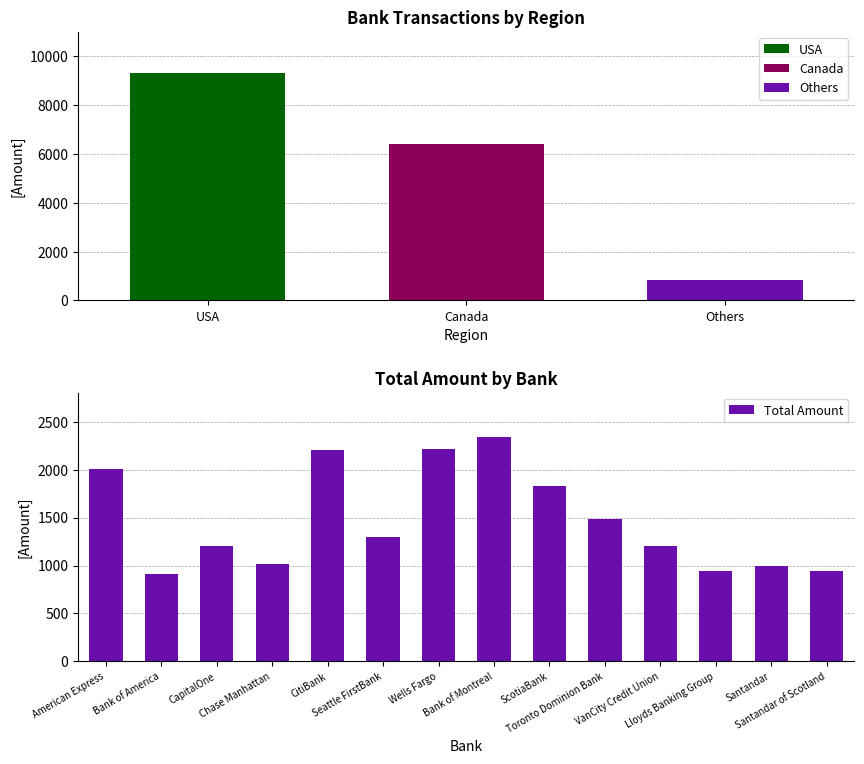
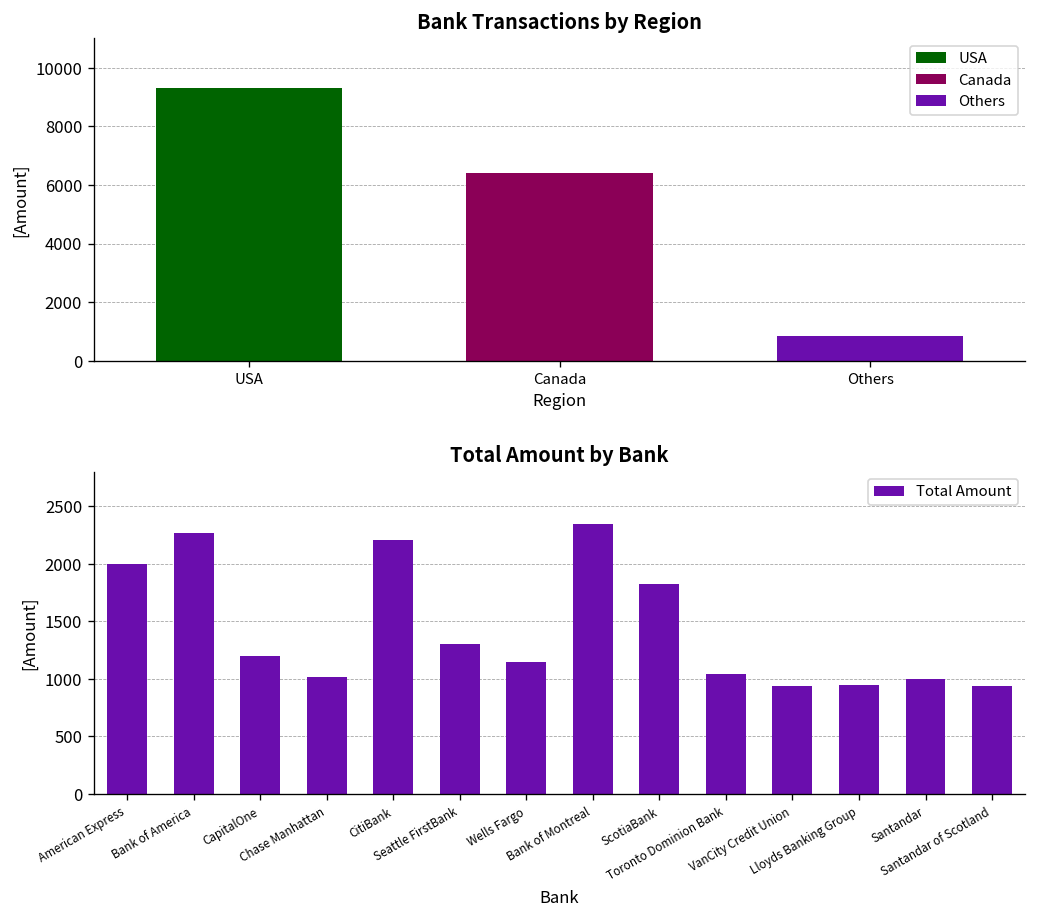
Total Amount by Bank, Bank of America: 900 -> 2300
Total Amount by Bank, Wells Fargo: 2200 -> 1100
Total Amount by Bank, Toronto Dominion Bank: 1500 -> 1000
Total Amount by Bank, VanCity Credit Union: 1200 -> 900
